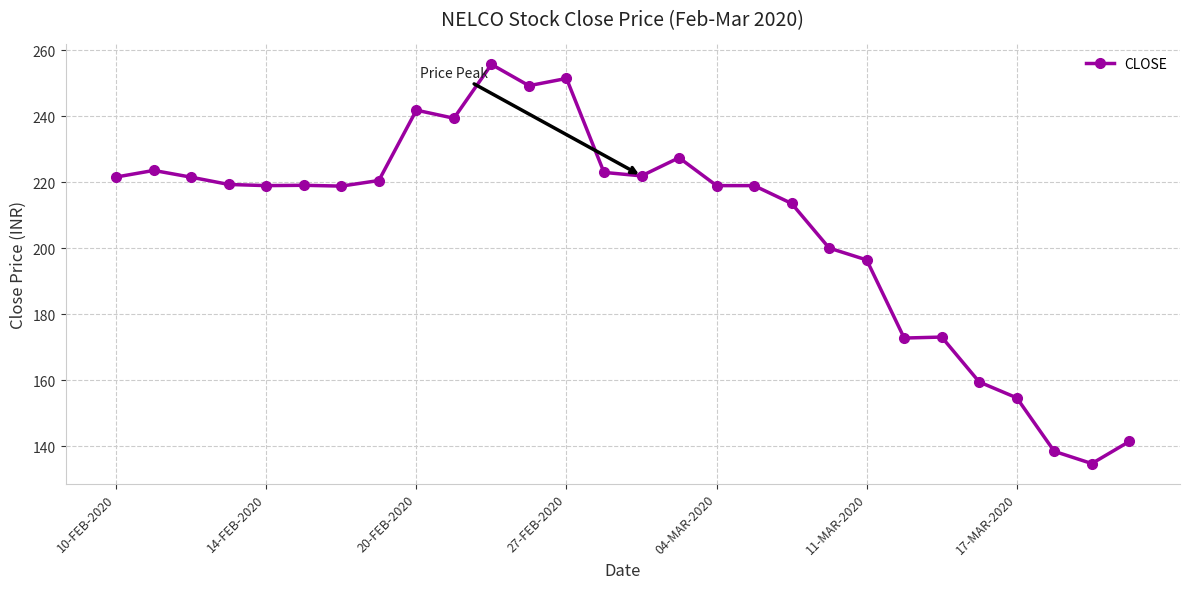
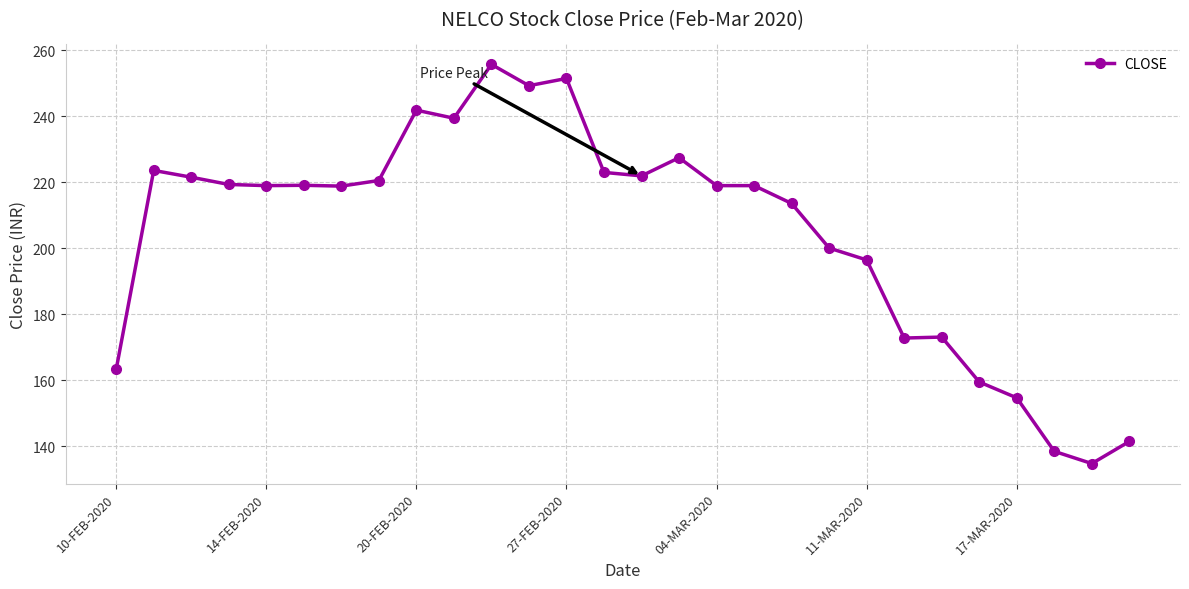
10-FEB-2020: 222 -> 163
